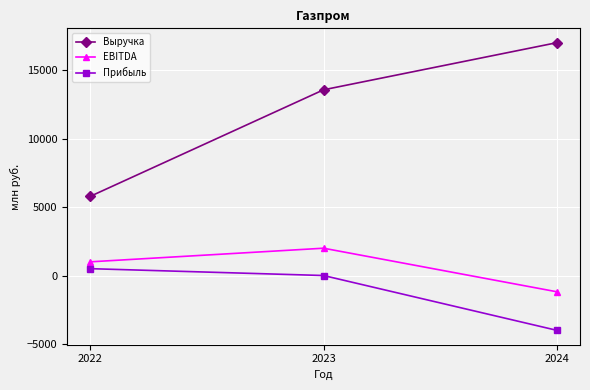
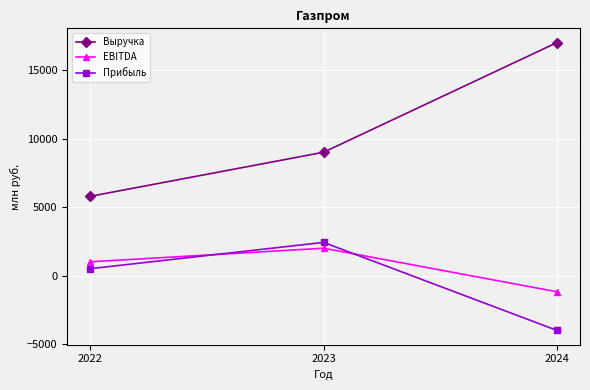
Выручка, 2023: 13600 -> 9000
Прибыль, 2023: 0 -> 2400
